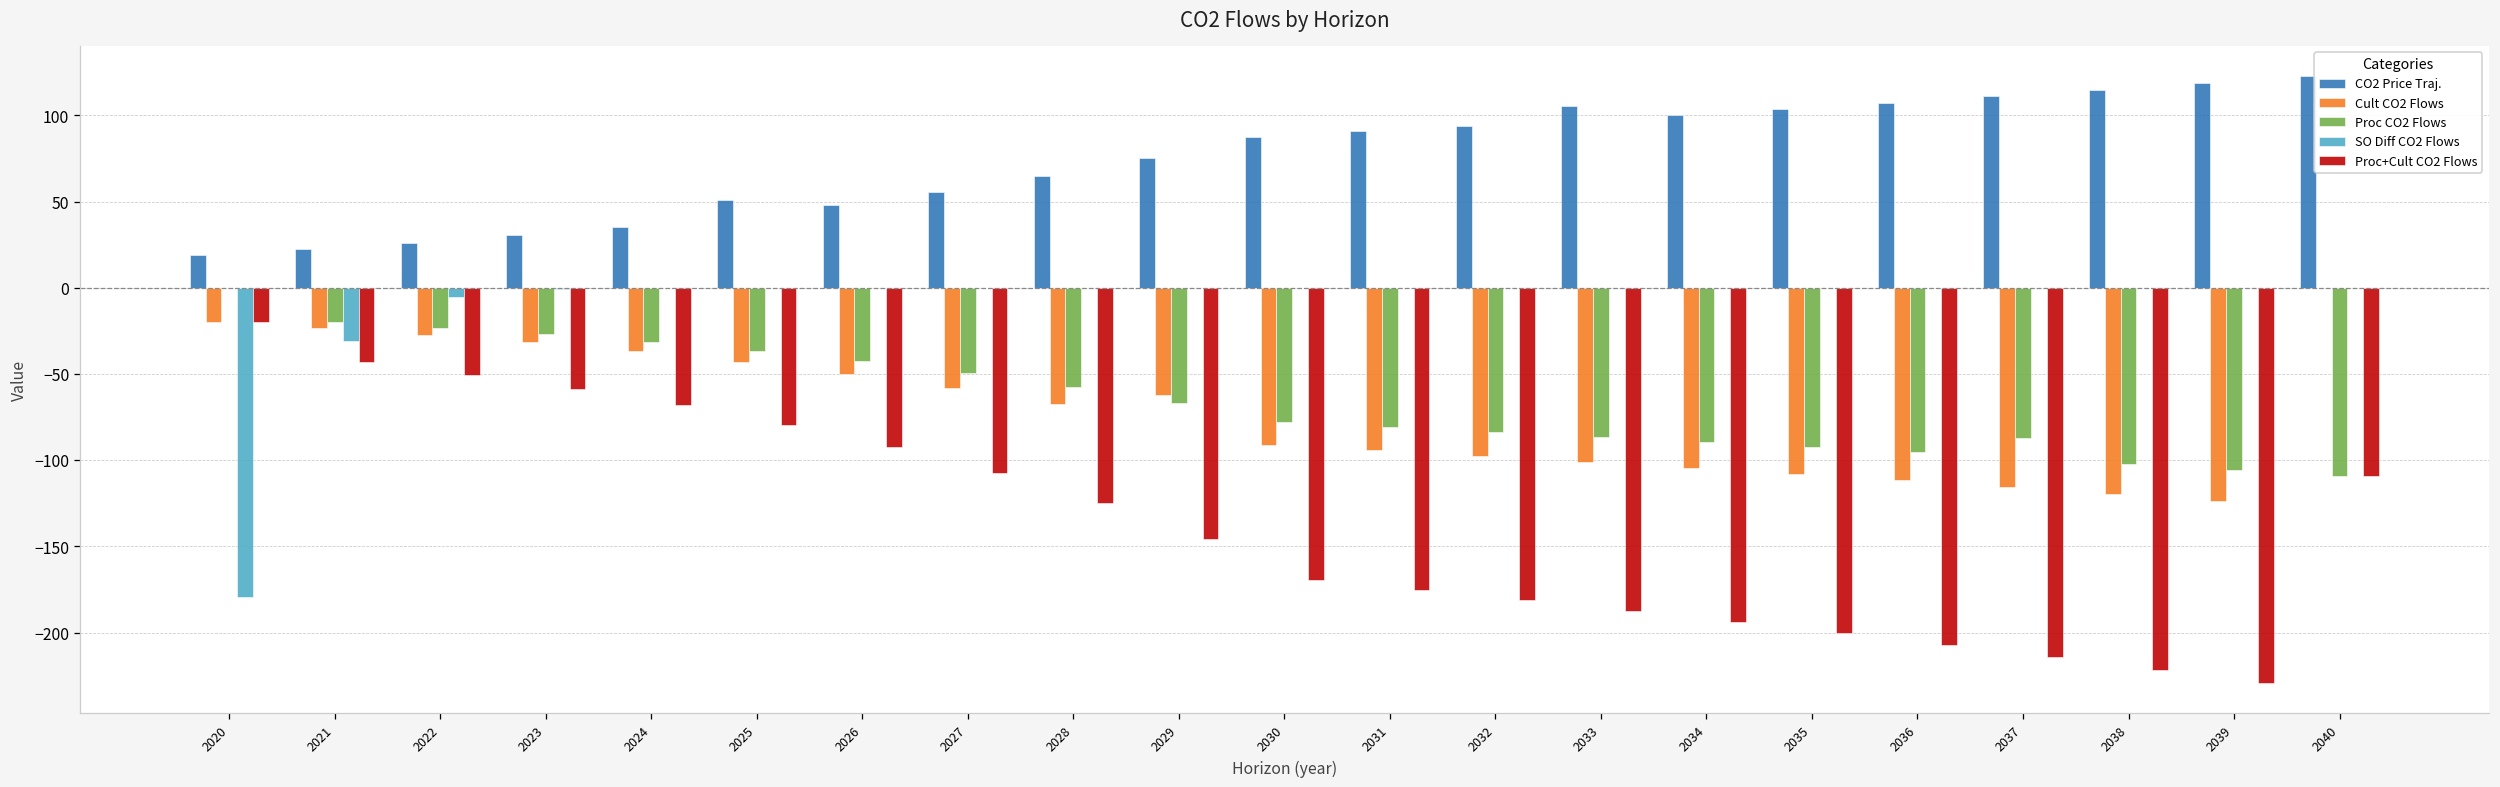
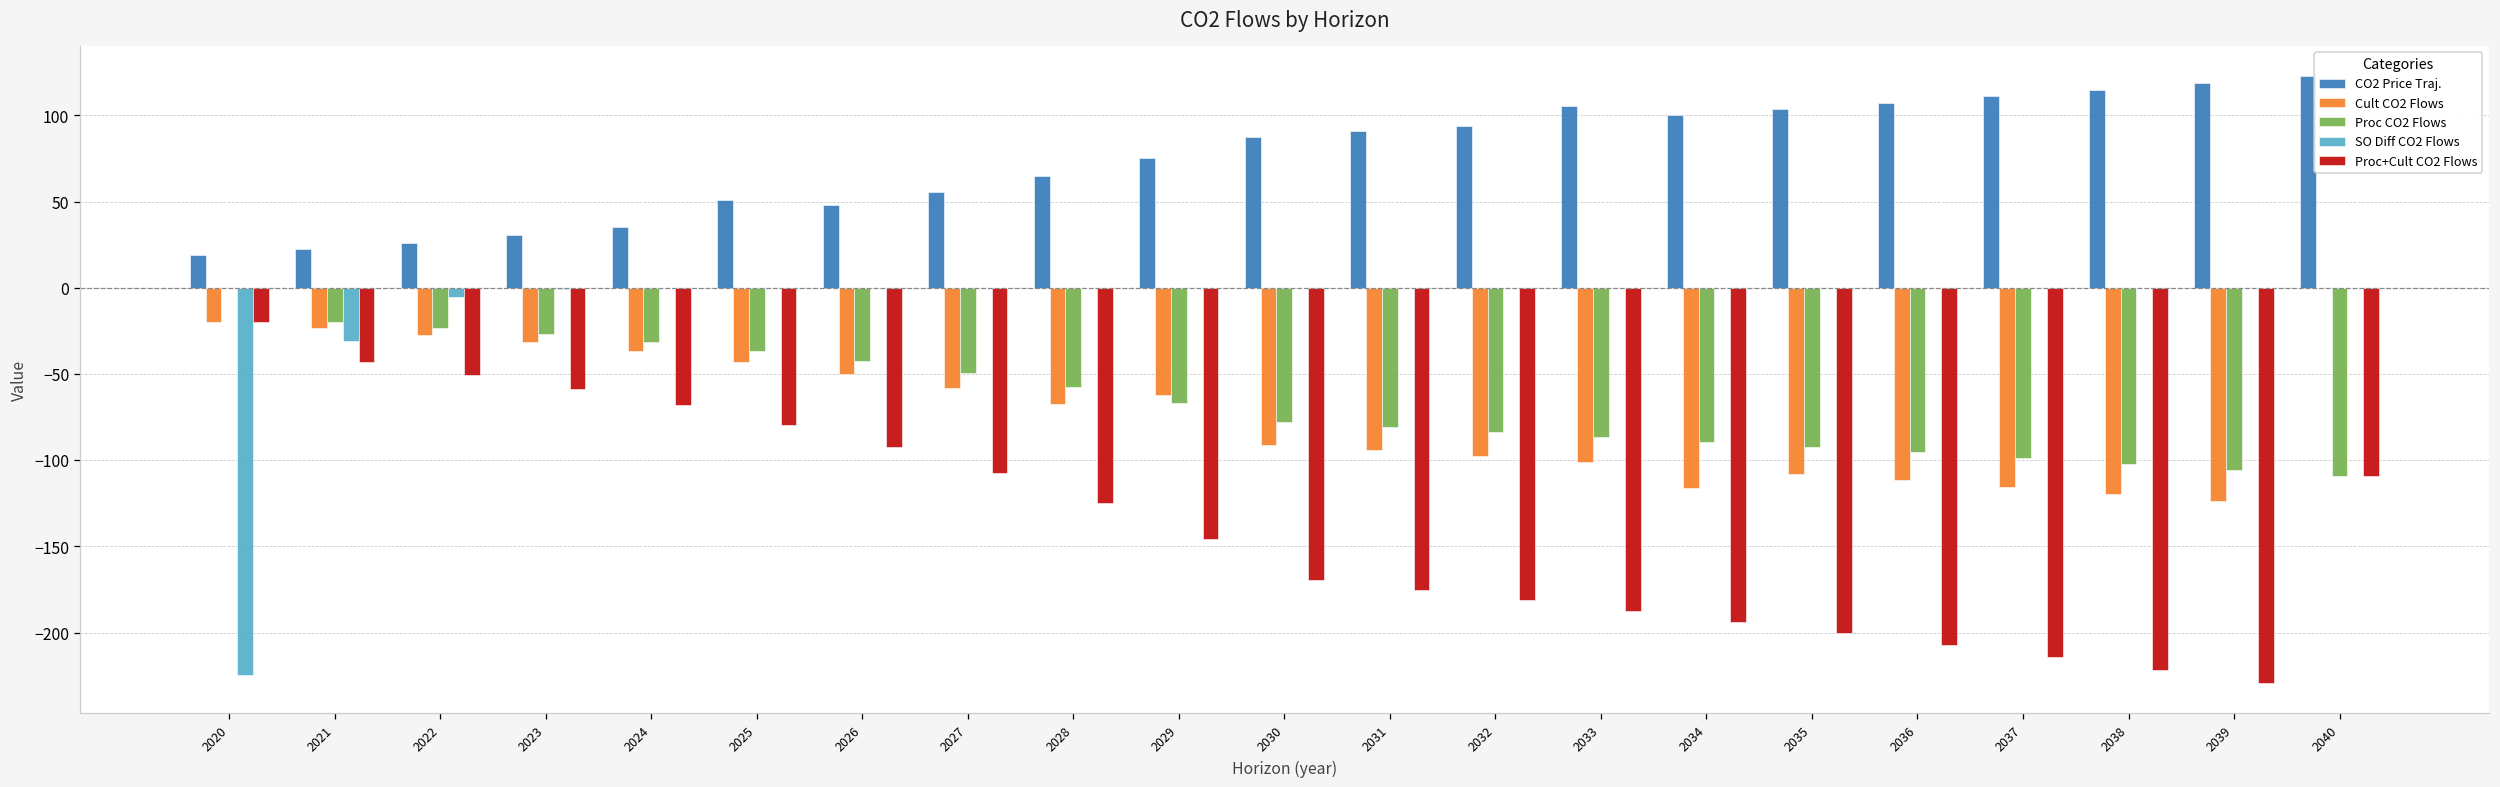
SO Diff CO2 Flows, 2020: -179 -> -225
Cult CO2 Flows, 2034: -104 -> -116
Proc CO2 Flows, 2037: -87 -> -99
